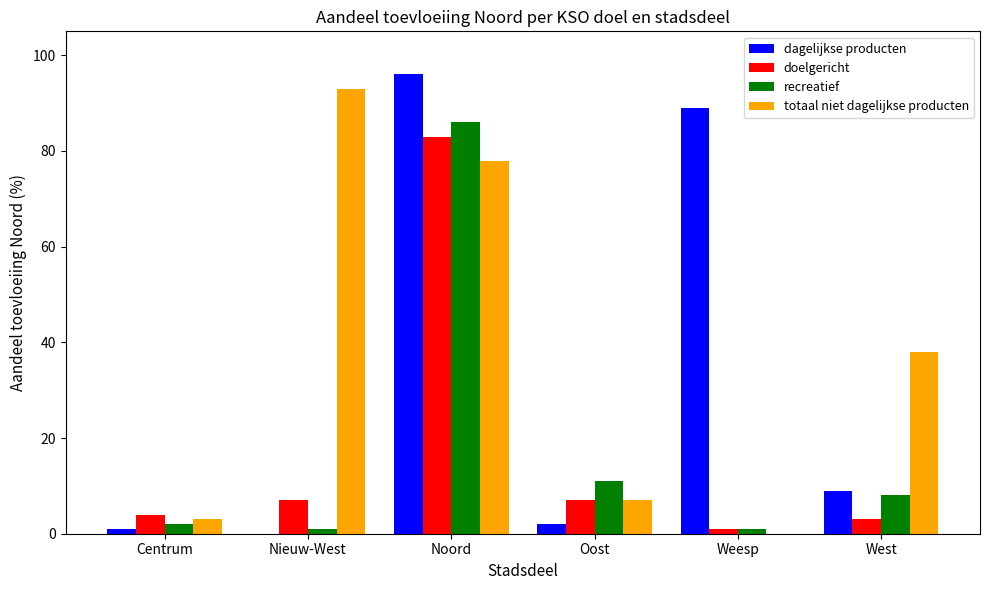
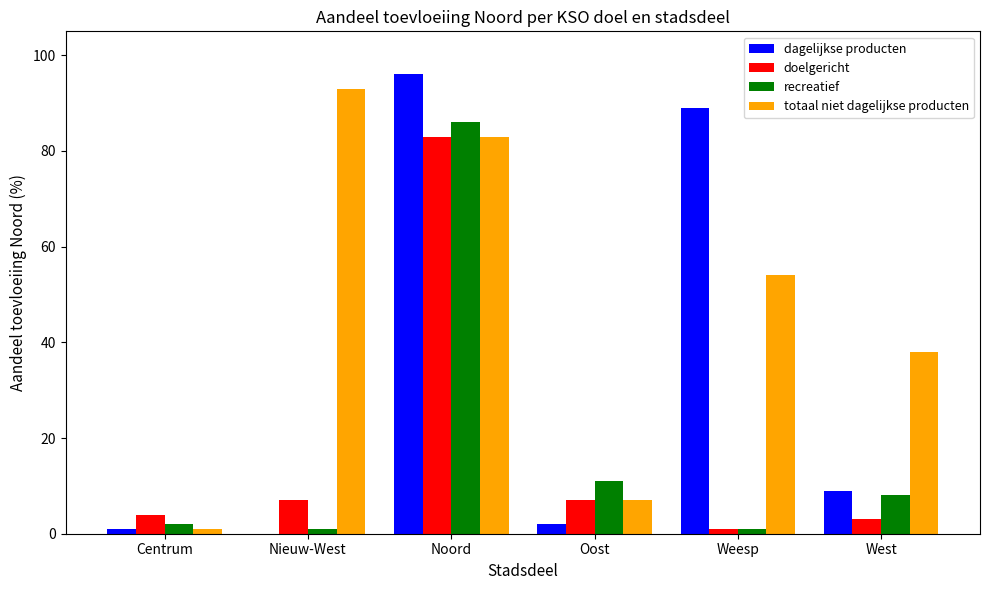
totaal niet dagelijkse producten, Centrum: 3 -> 1
totaal niet dagelijkse producten, Noord: 78 -> 83
totaal niet dagelijkse producten, Weesp: 0 -> 54
